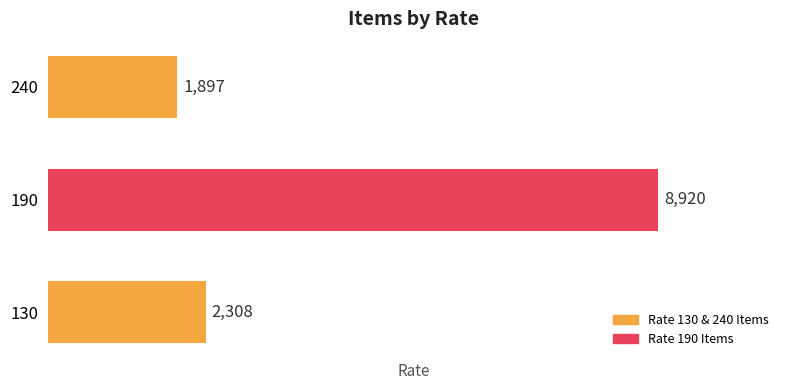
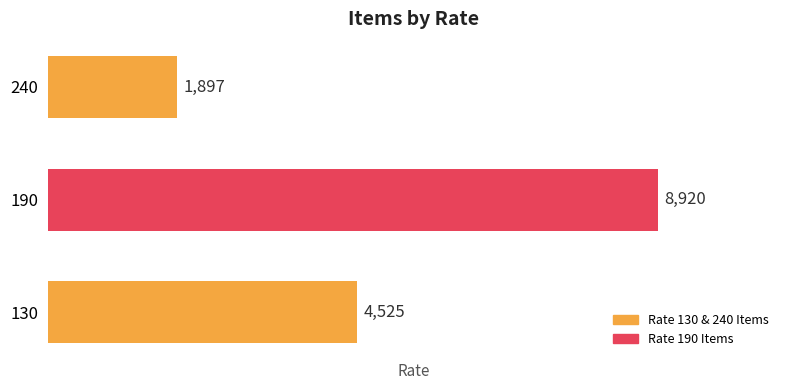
130: 2,308 -> 4,525
